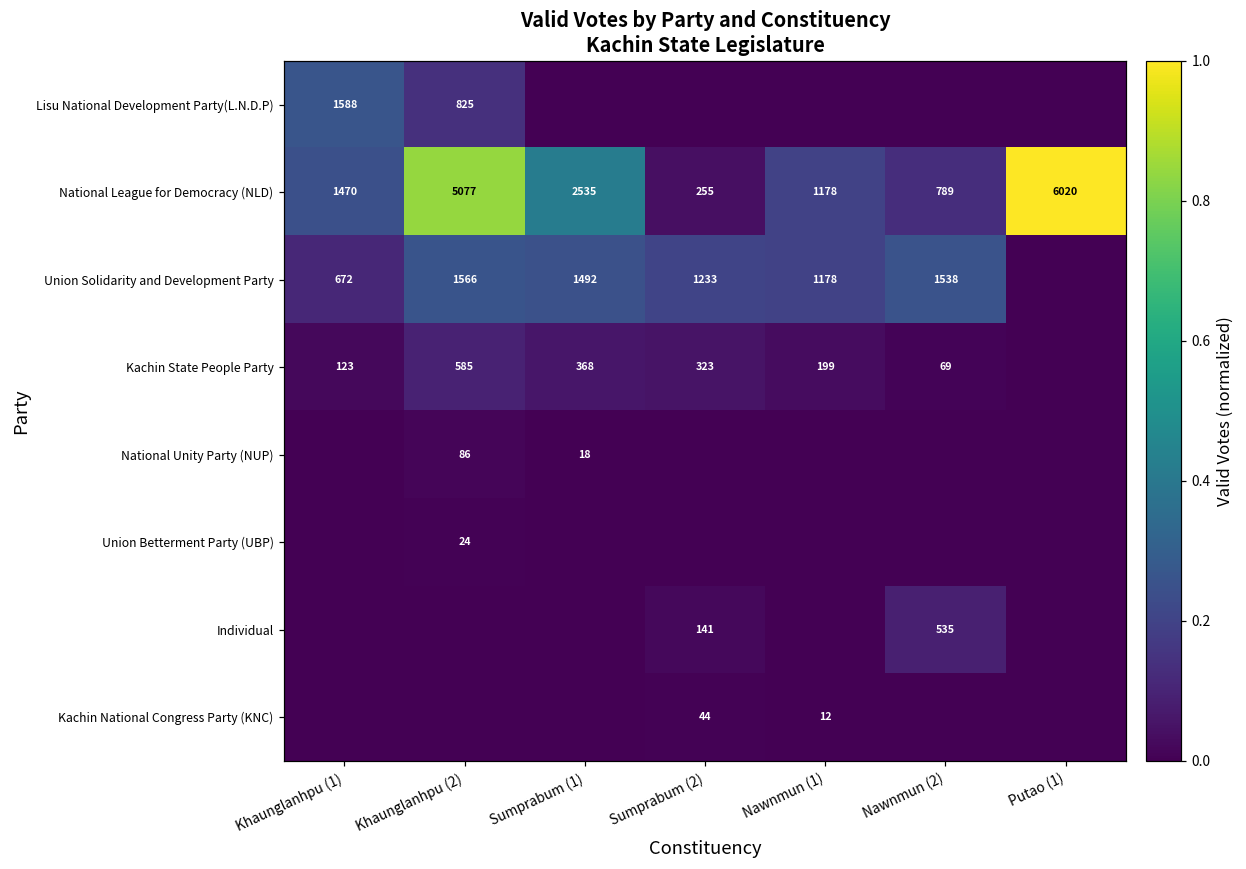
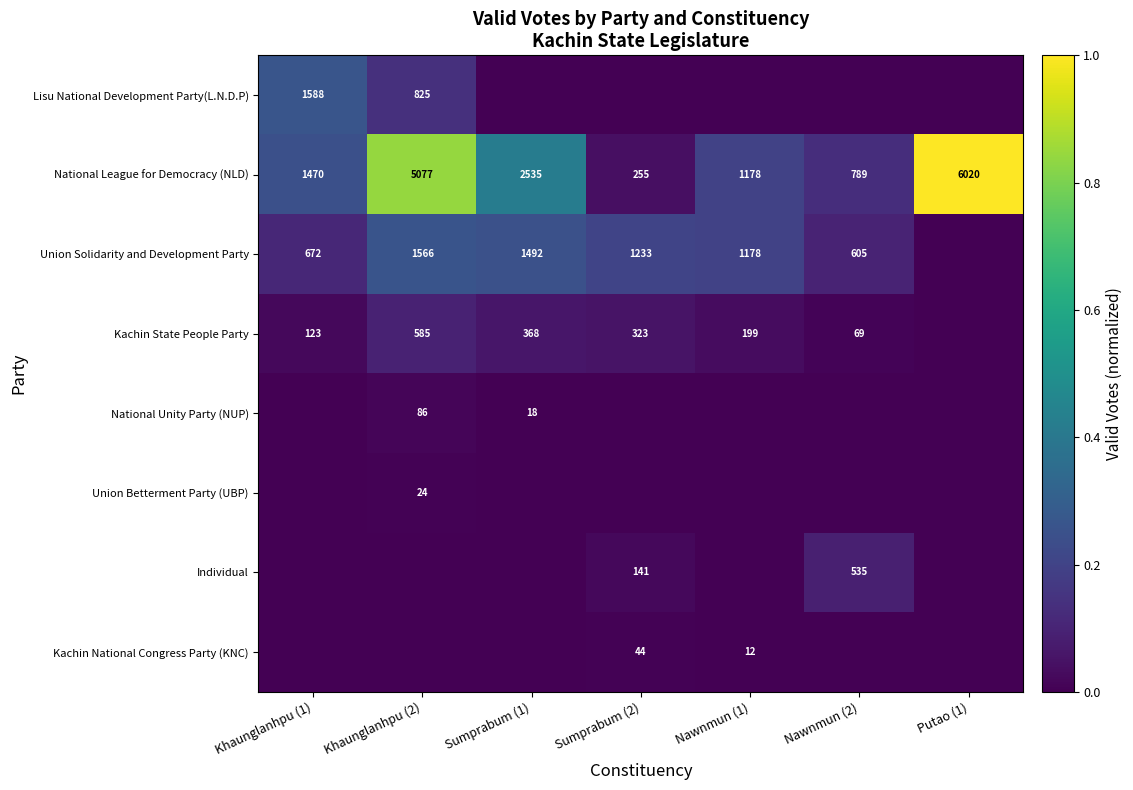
Union Solidarity and Development Party, Nawnmun (2): 1538 -> 605
